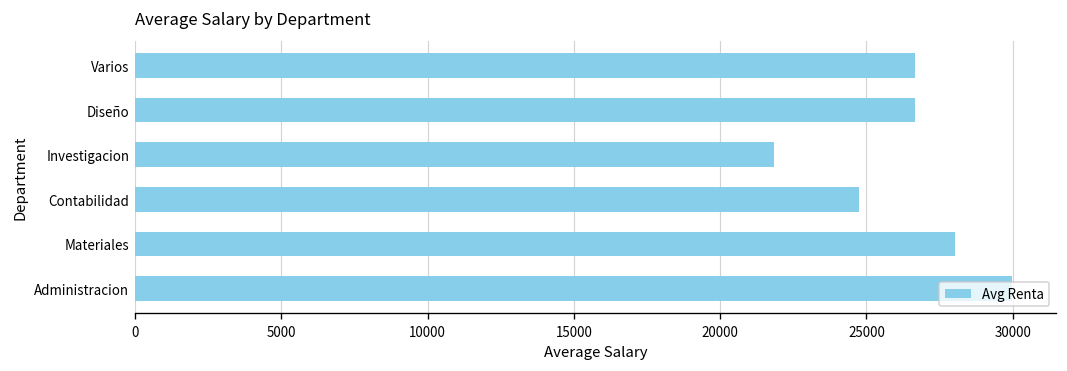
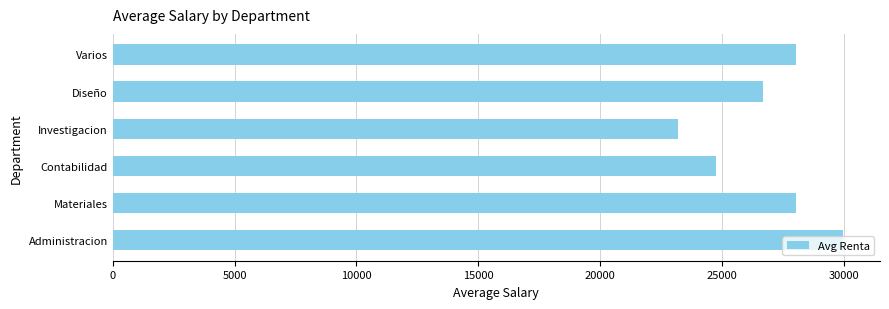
Varios: 26700 -> 28000
Investigacion: 21800 -> 23200
